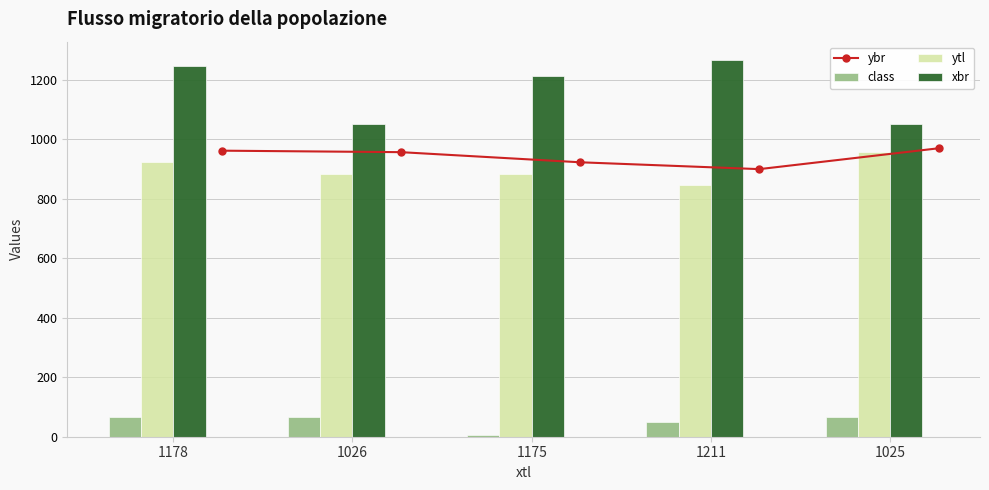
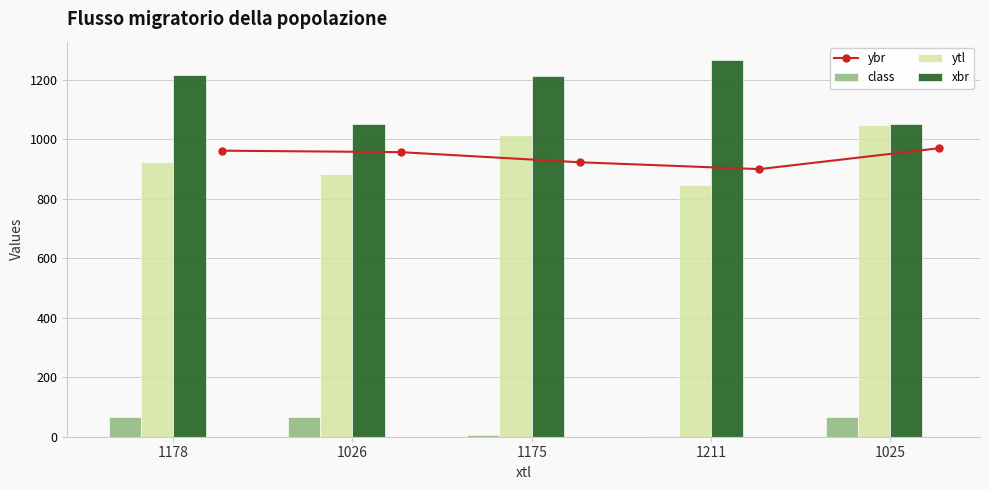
xbr, 1178: 1240 -> 1220
ytl, 1175: 880 -> 1010
class, 1211: 50 -> 0
ytl, 1025: 960 -> 1050
